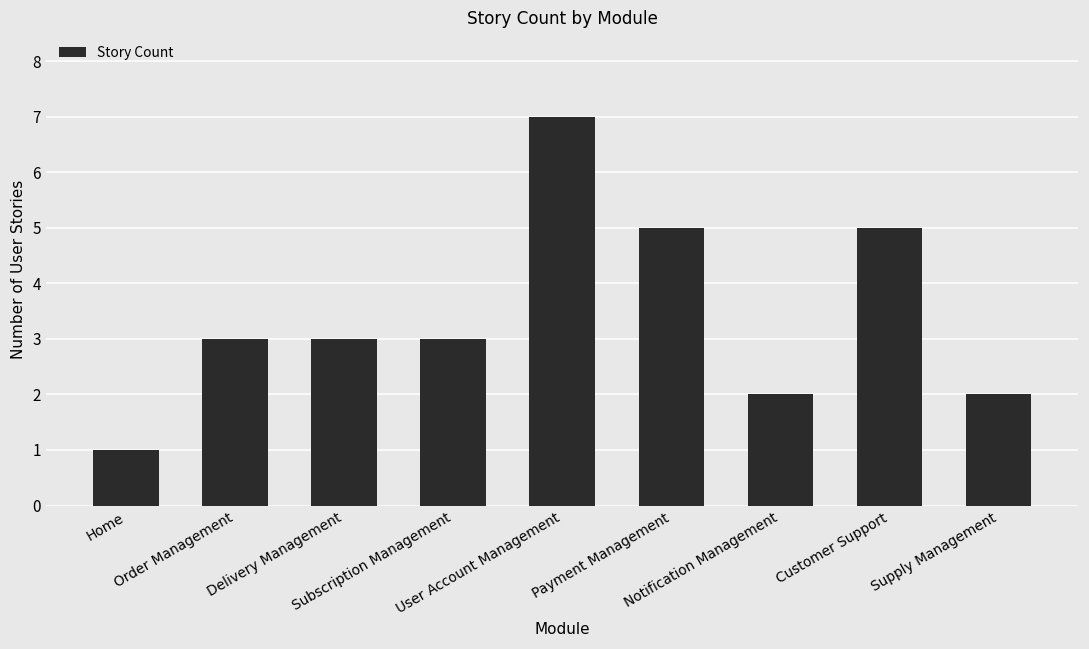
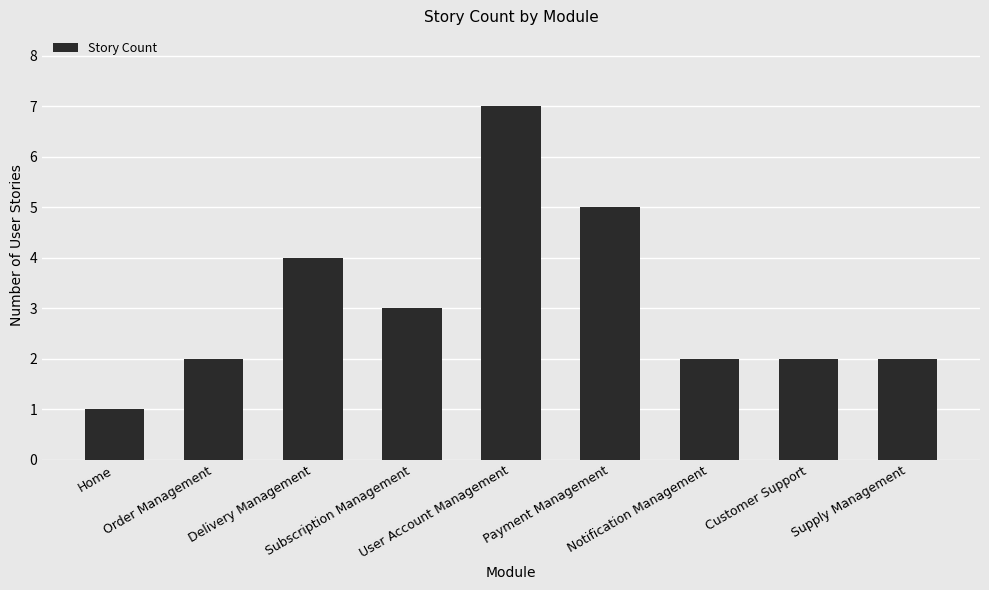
Order Management: 3 -> 2
Delivery Management: 3 -> 4
Customer Support: 5 -> 2
